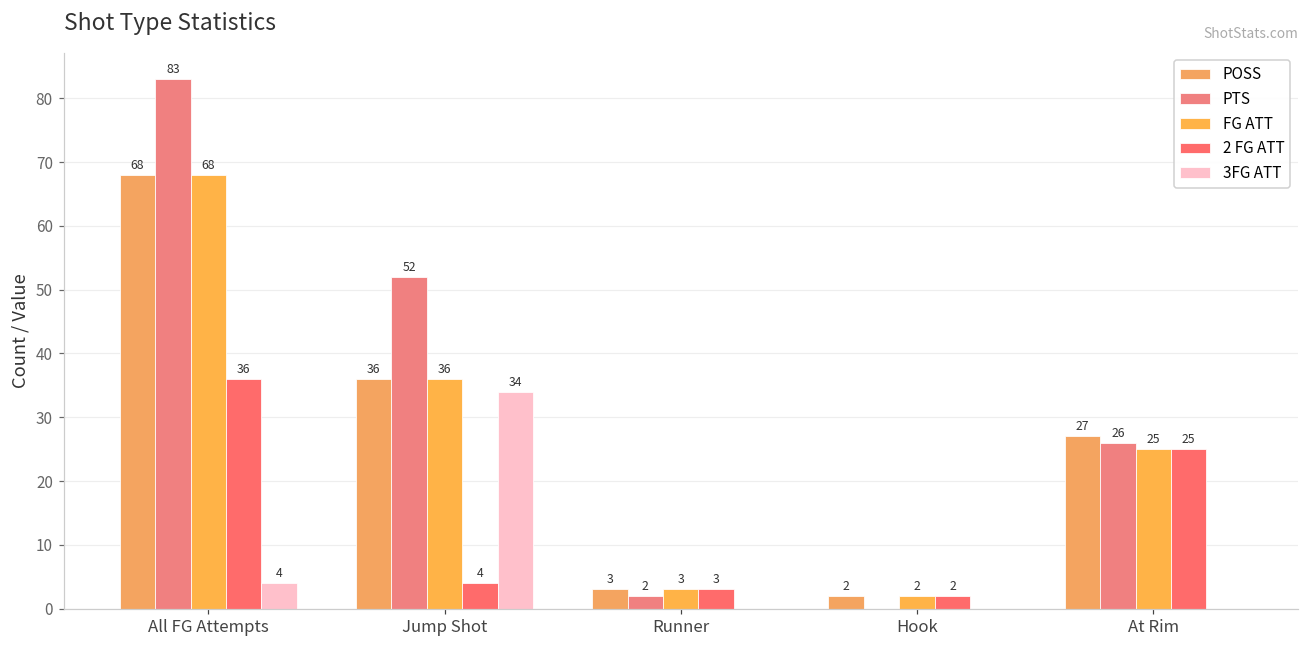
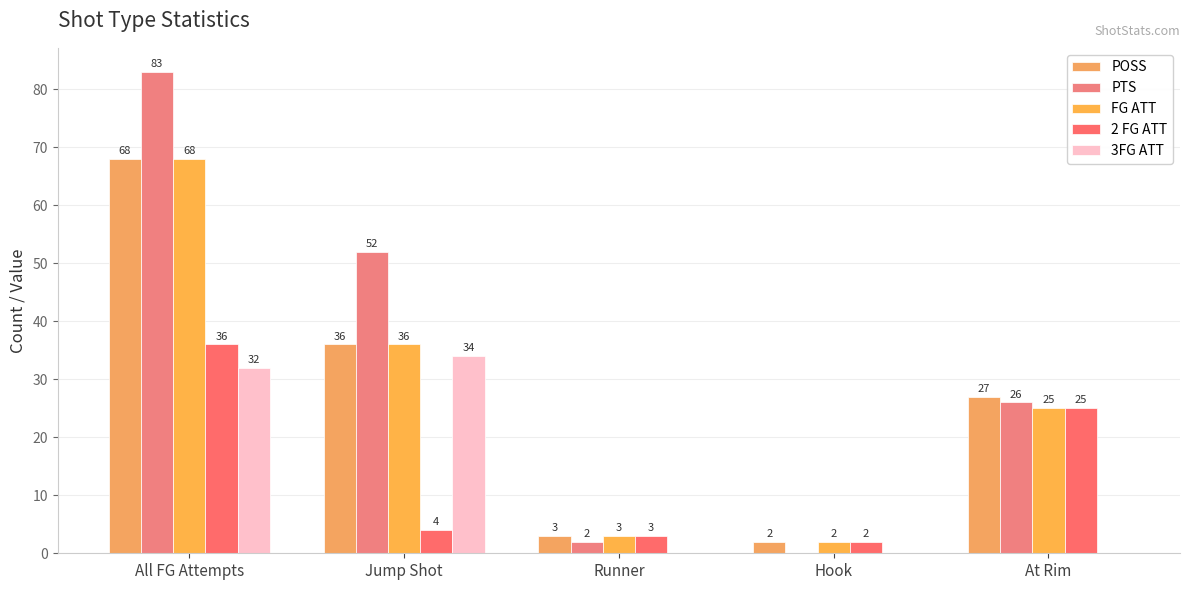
3FG ATT, All FG Attempts: 4 -> 32
